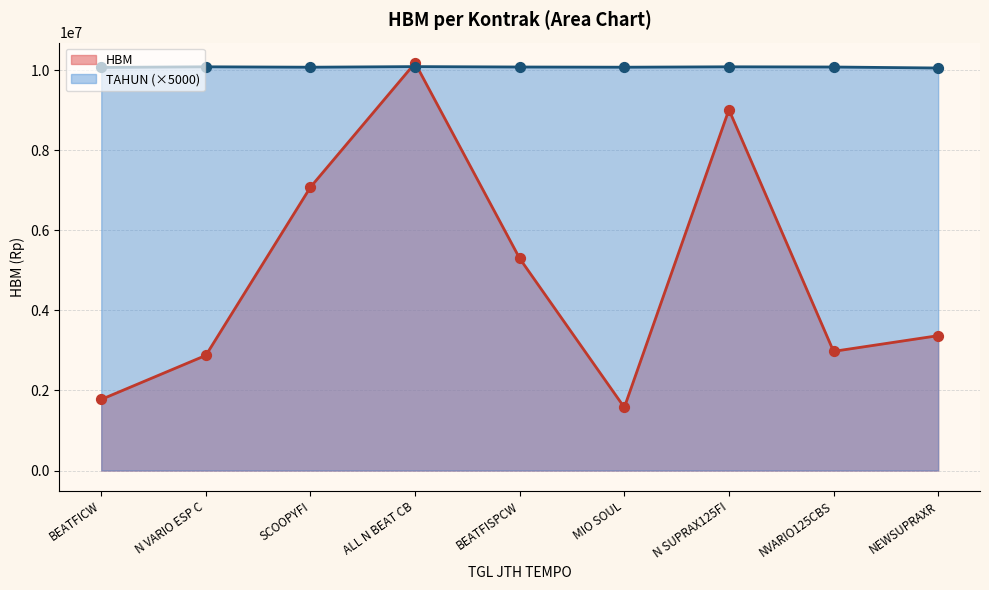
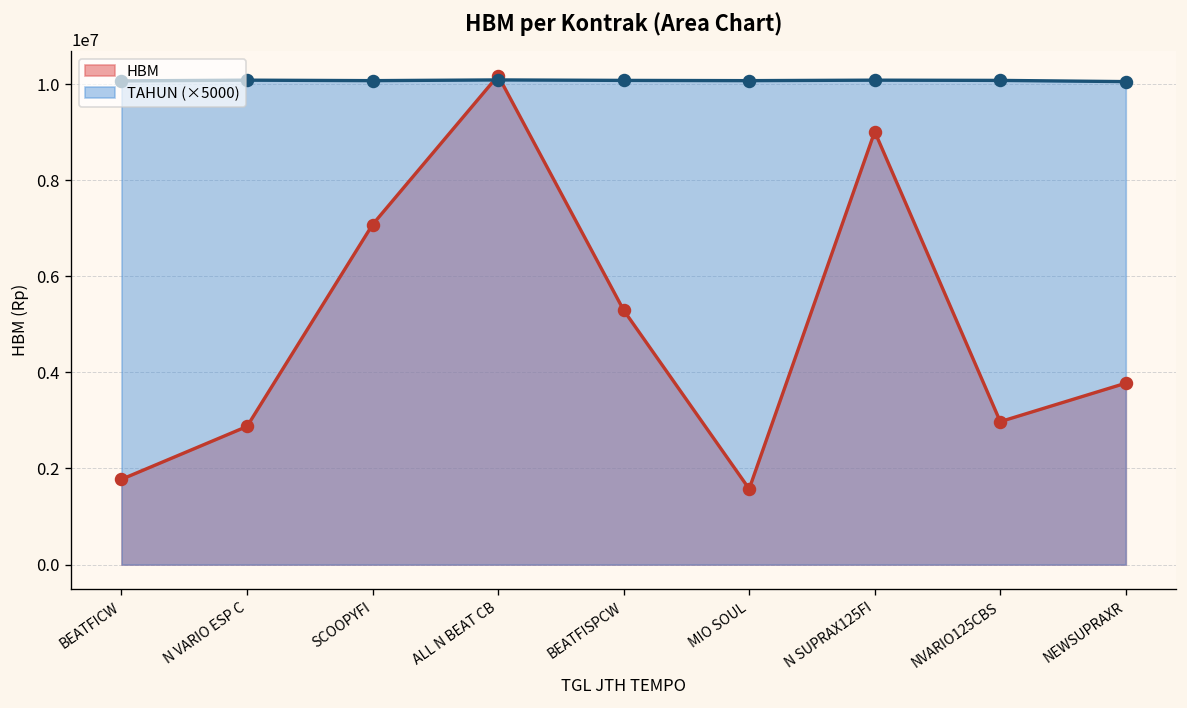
HBM, NEWSUPRAXR: 3400000 -> 3800000
